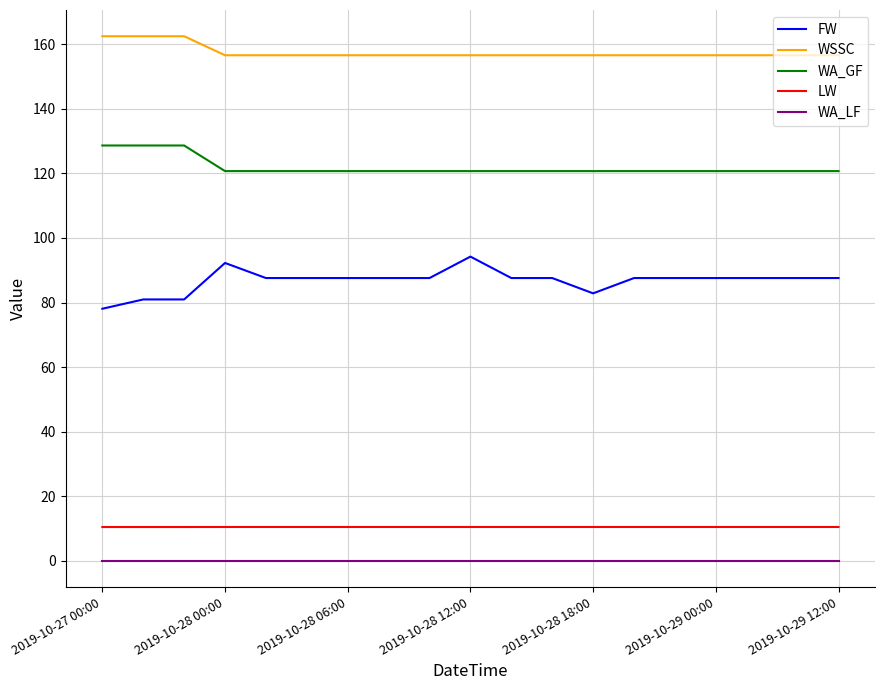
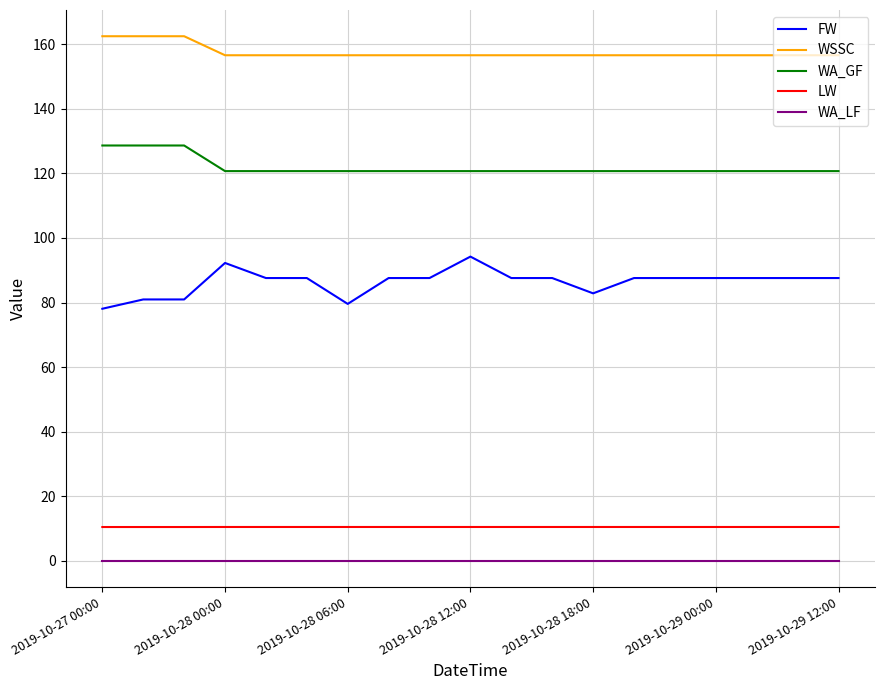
FW, 2019-10-28 06:00: 88 -> 80
